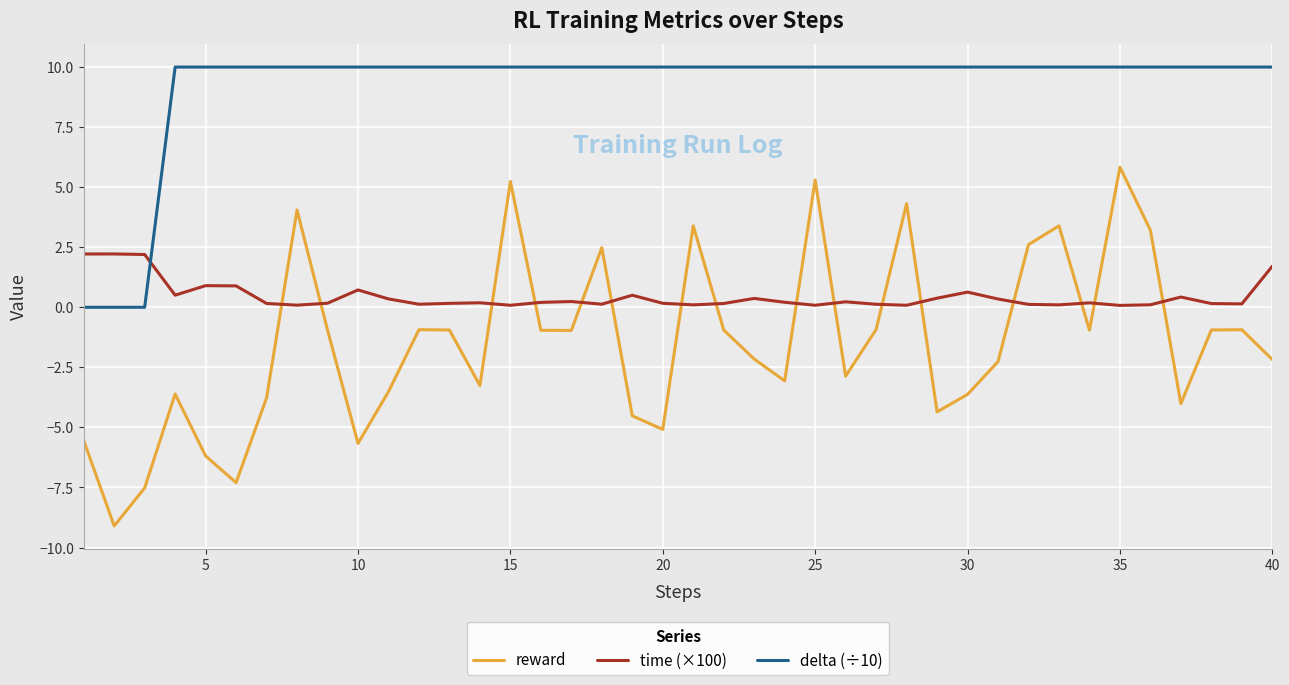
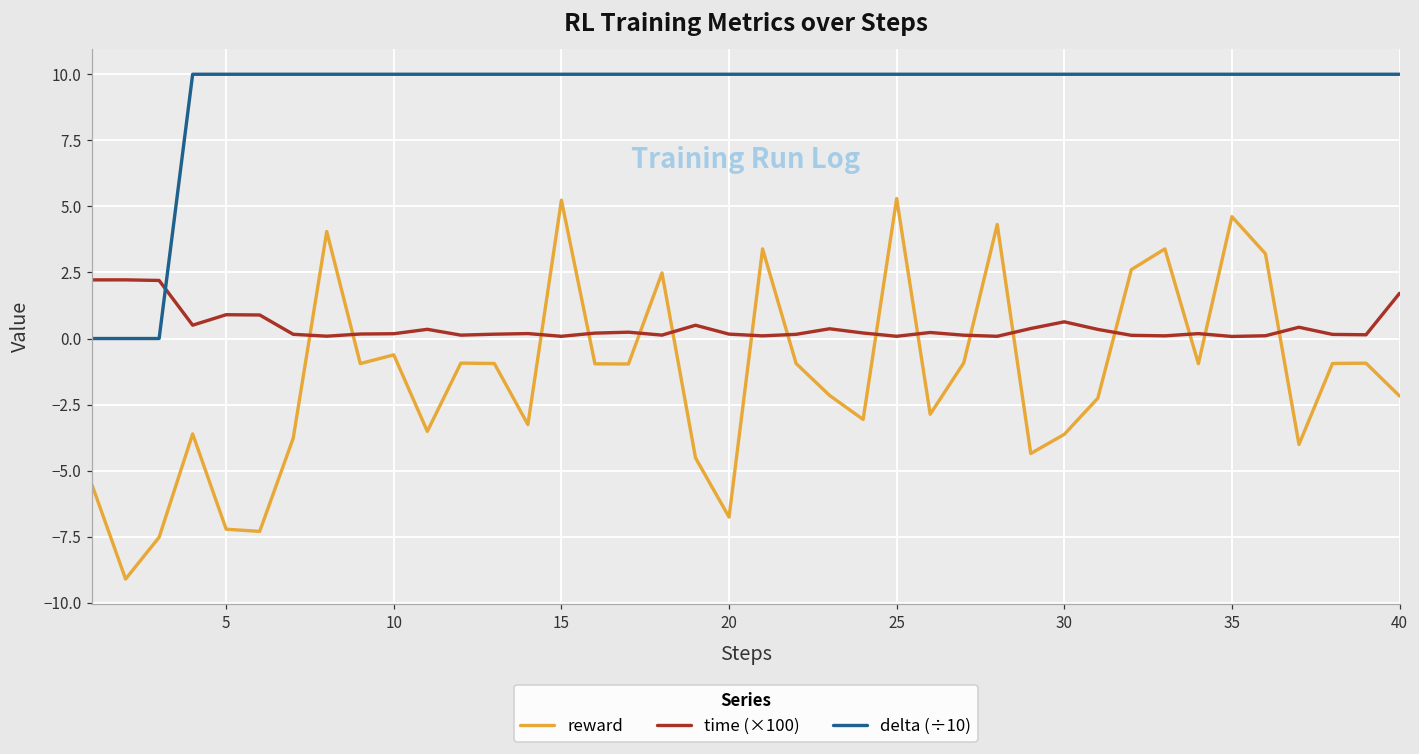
reward, 5: -6.2 -> -7.2
reward, 10: -5.7 -> -0.6
time (×100), 10: 0.7 -> 0.2
reward, 20: -5.1 -> -6.8
reward, 35: 5.8 -> 4.6
